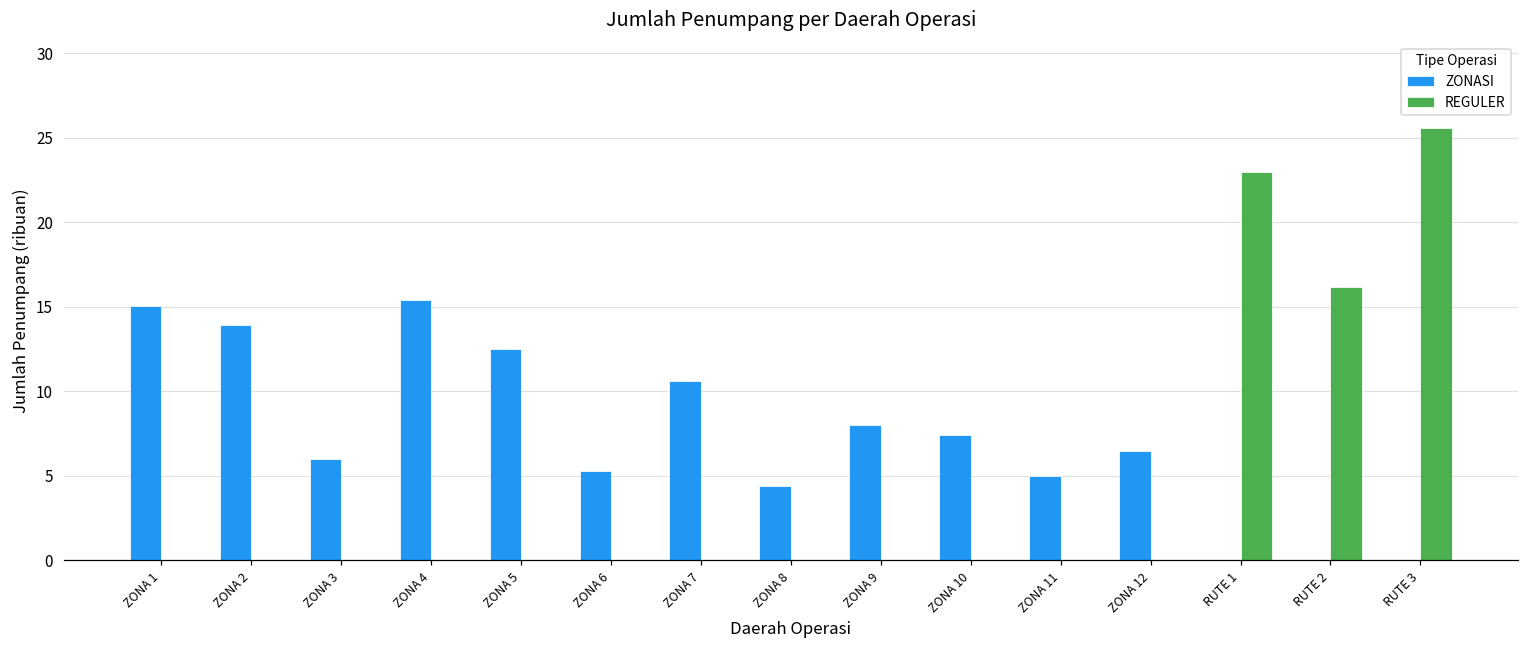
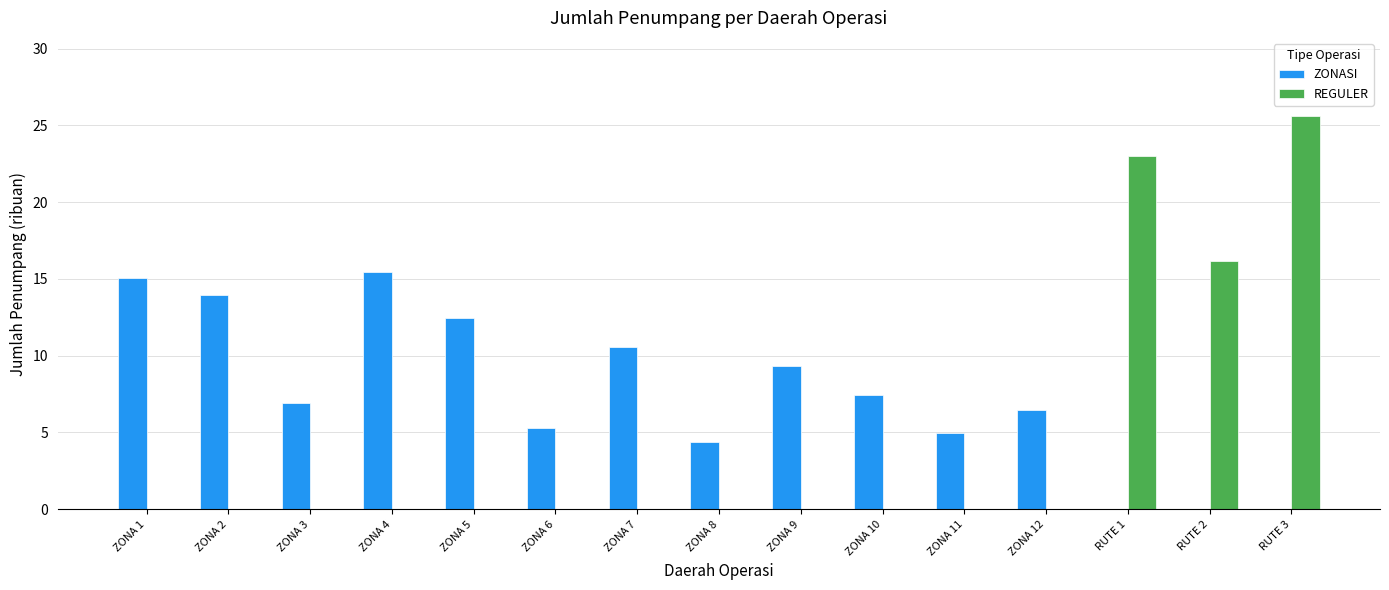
ZONASI, ZONA 3: 6.0 -> 6.9
ZONASI, ZONA 9: 8.0 -> 9.3
